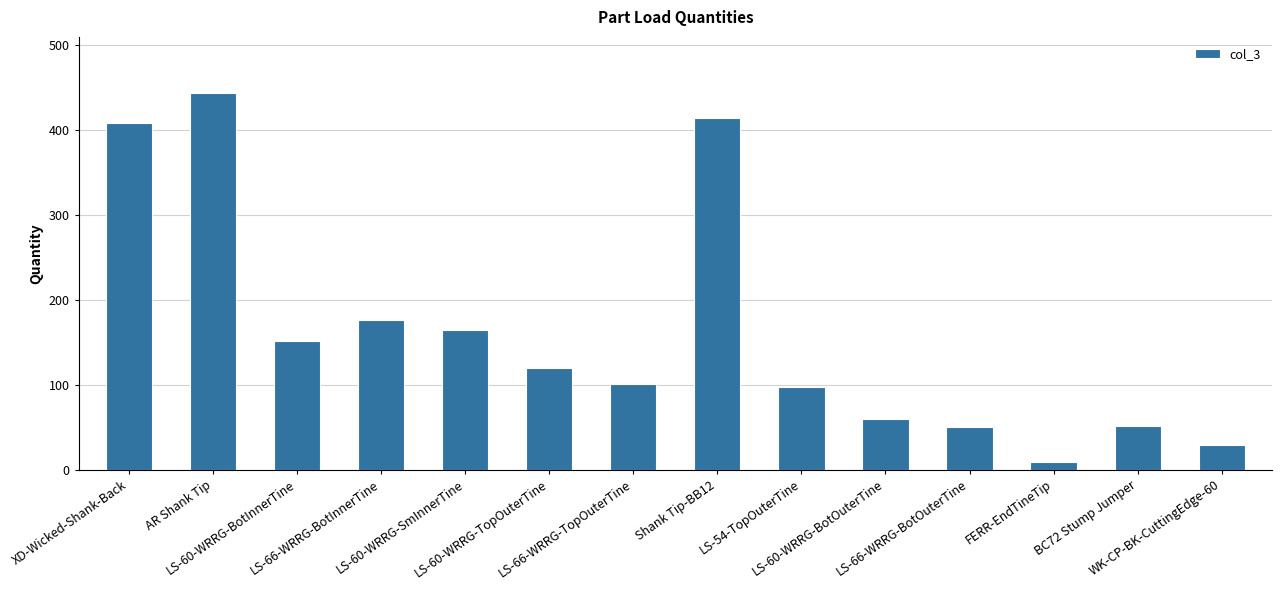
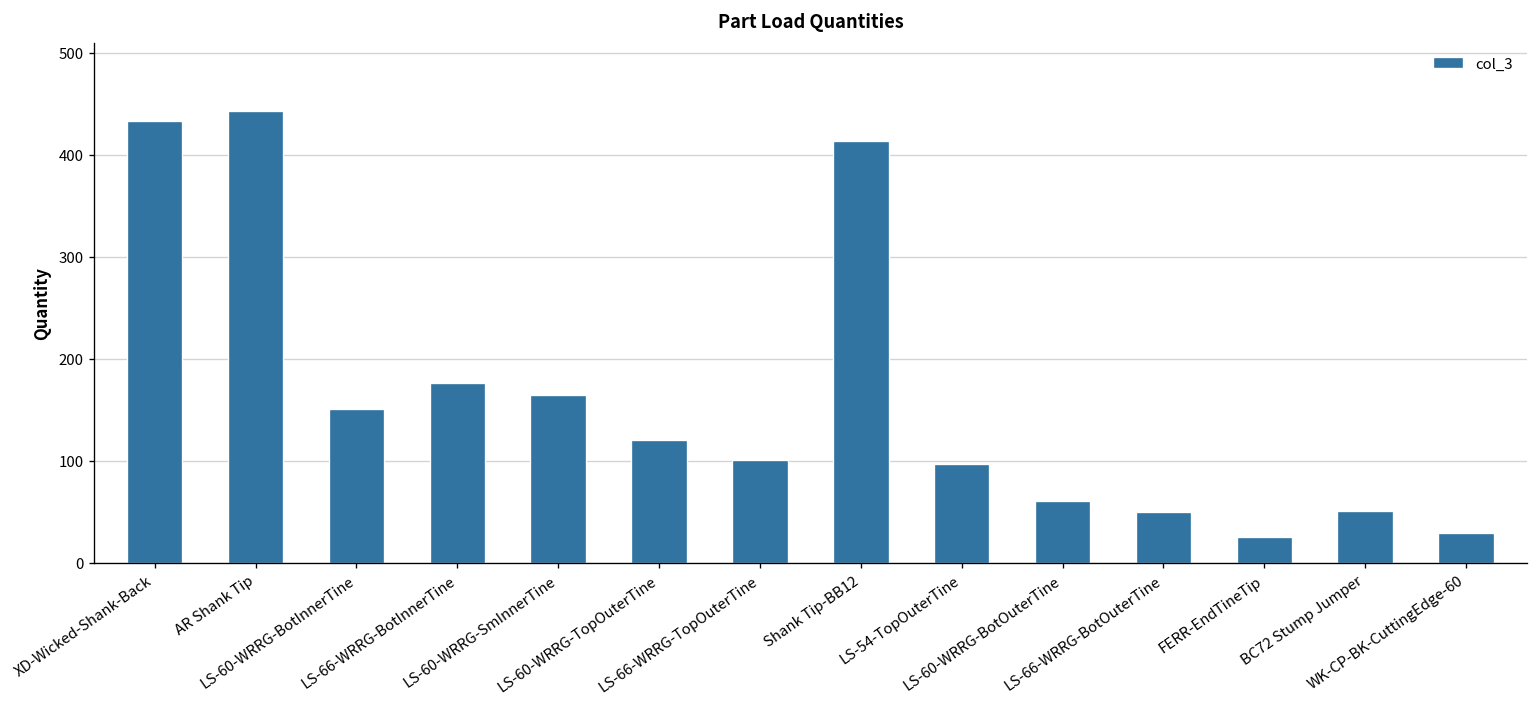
XD-Wicked-Shank-Back: 410 -> 430
FERR-EndTineTip: 10 -> 30
